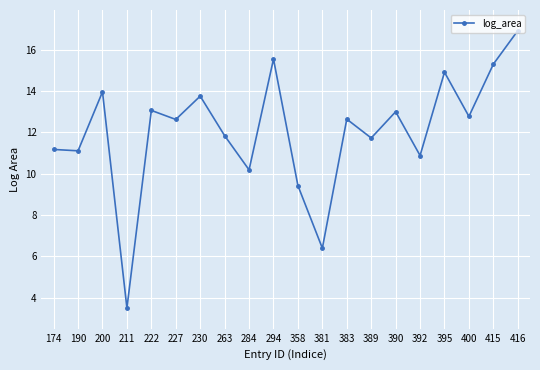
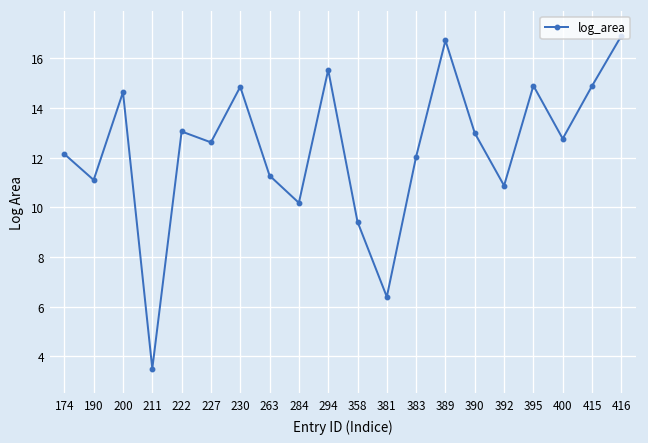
174: 11.2 -> 12.1
200: 14.0 -> 14.6
230: 13.7 -> 14.9
263: 11.8 -> 11.3
383: 12.6 -> 12.0
389: 11.7 -> 16.7
415: 15.3 -> 14.9
